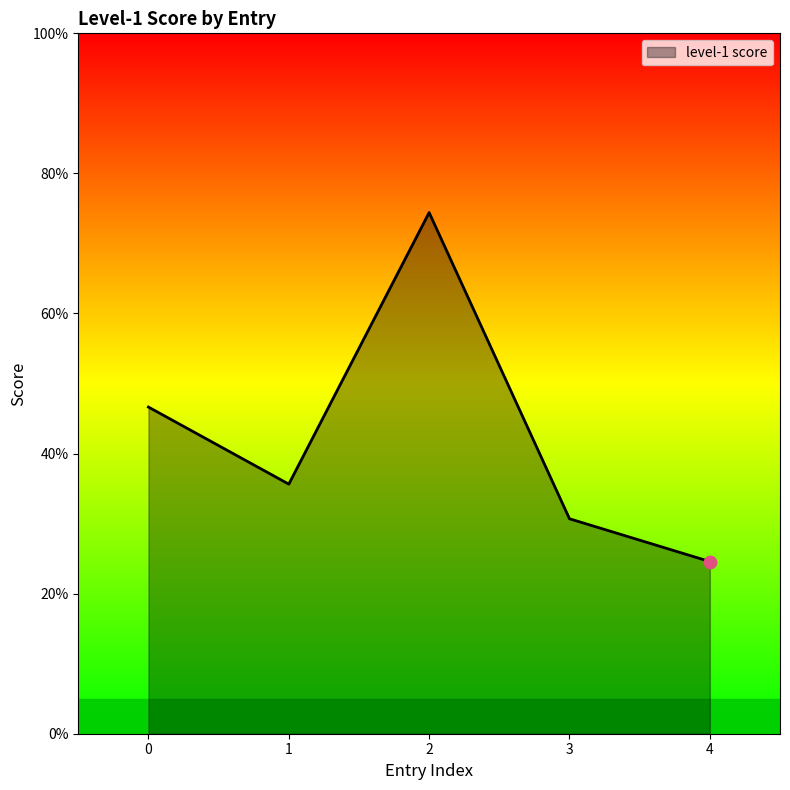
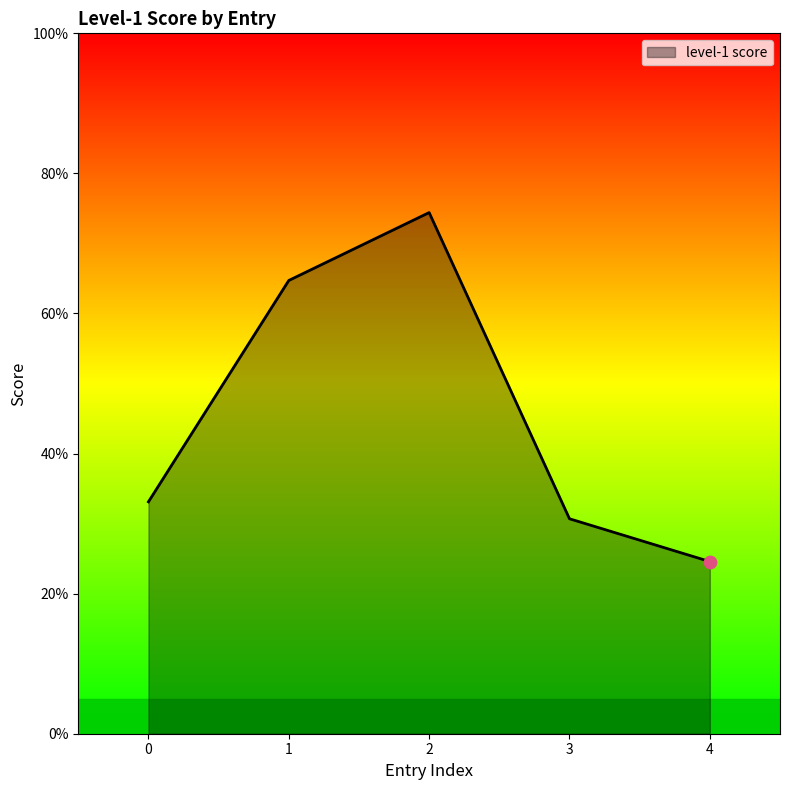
level-1 score, 0: 47% -> 33%
level-1 score, 1: 36% -> 65%
